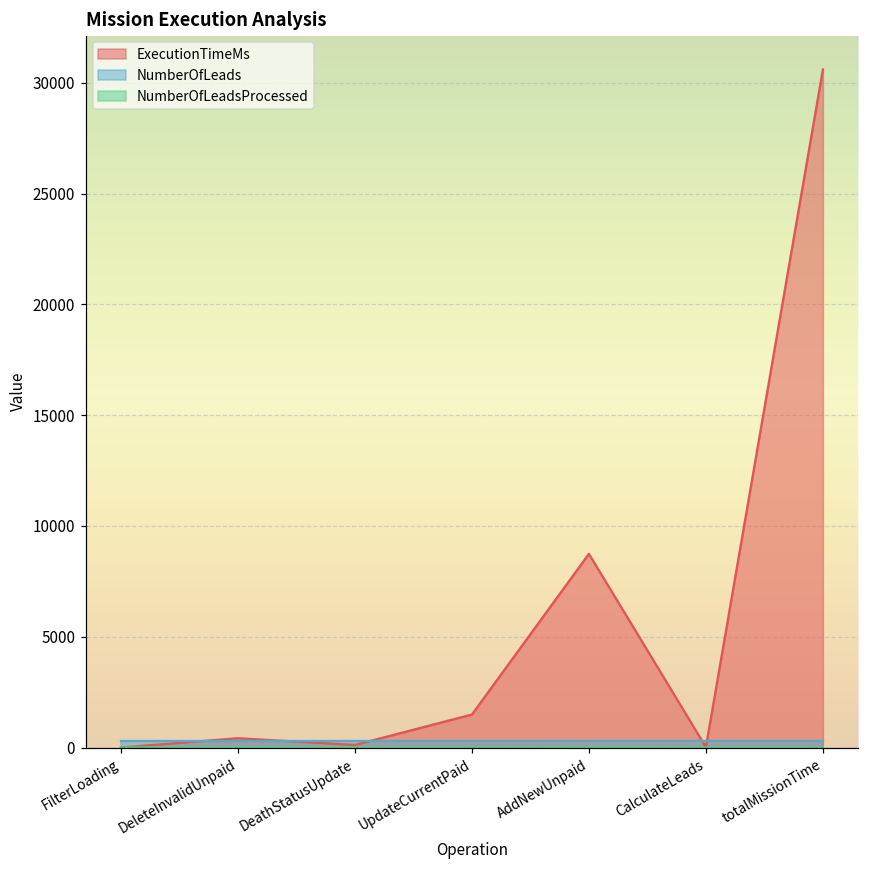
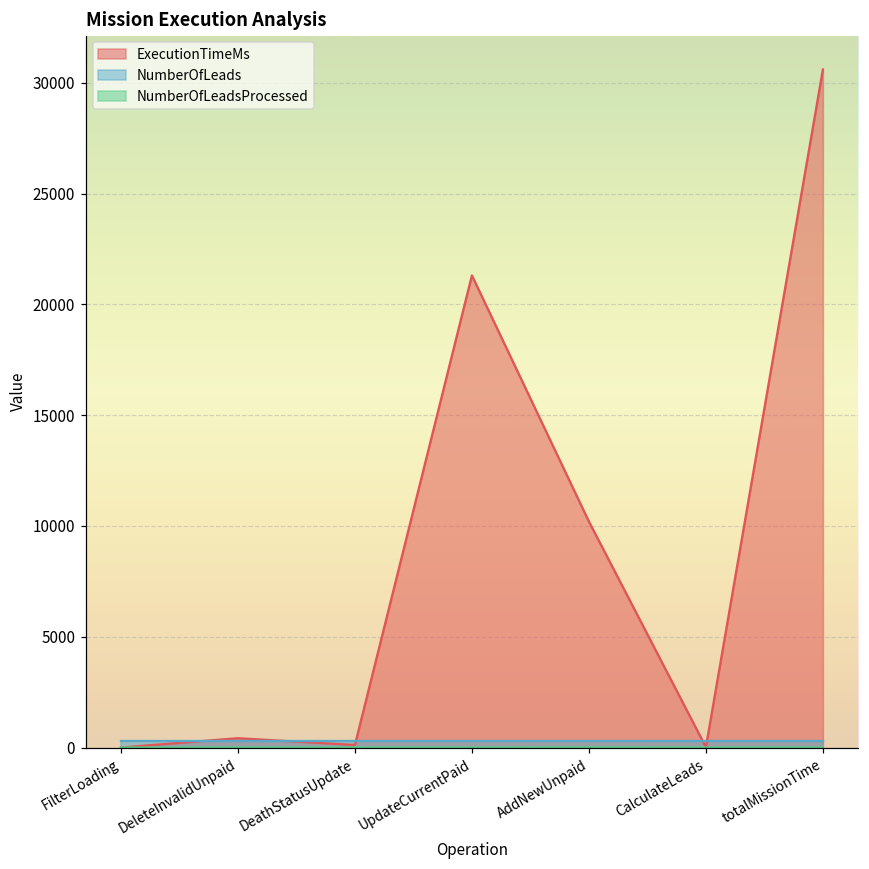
ExecutionTimeMs, UpdateCurrentPaid: 1500 -> 21300
ExecutionTimeMs, AddNewUnpaid: 8700 -> 10200
